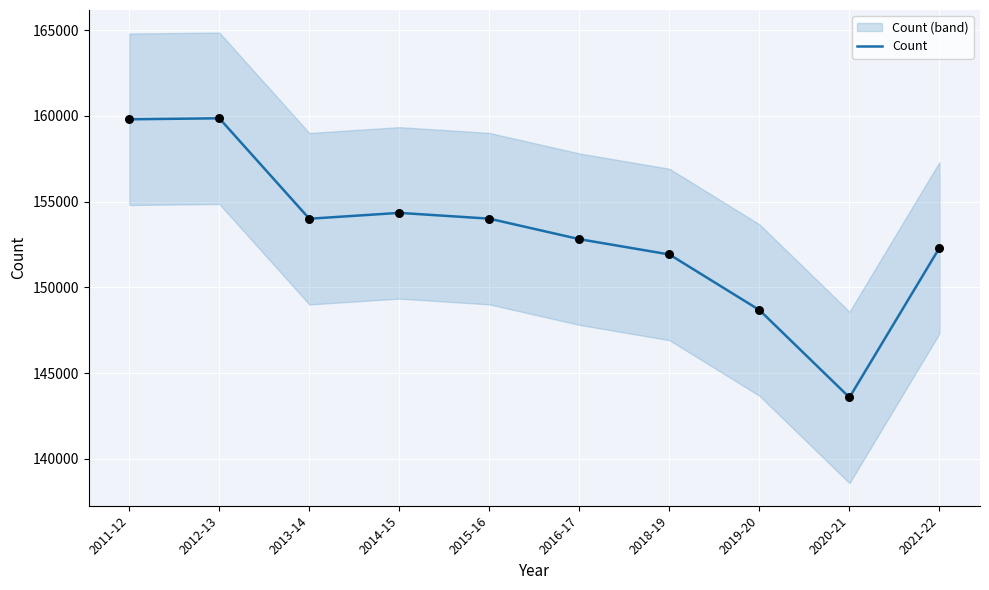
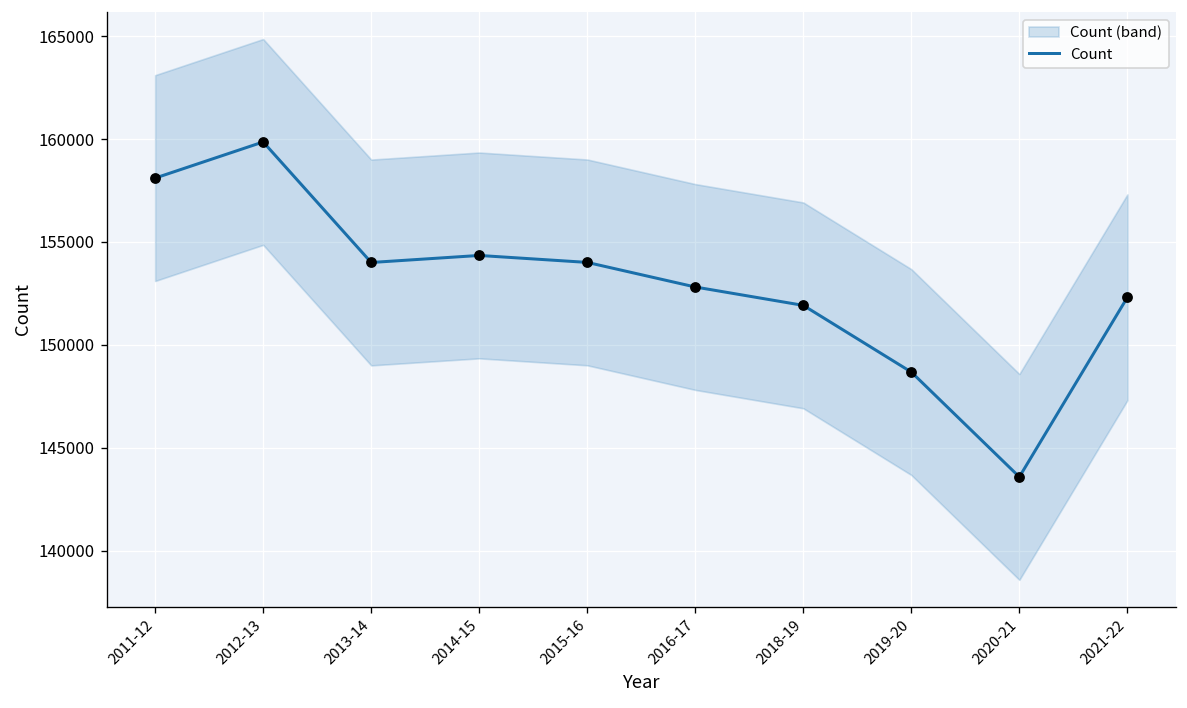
Count, 2011-12: 159800 -> 158100
